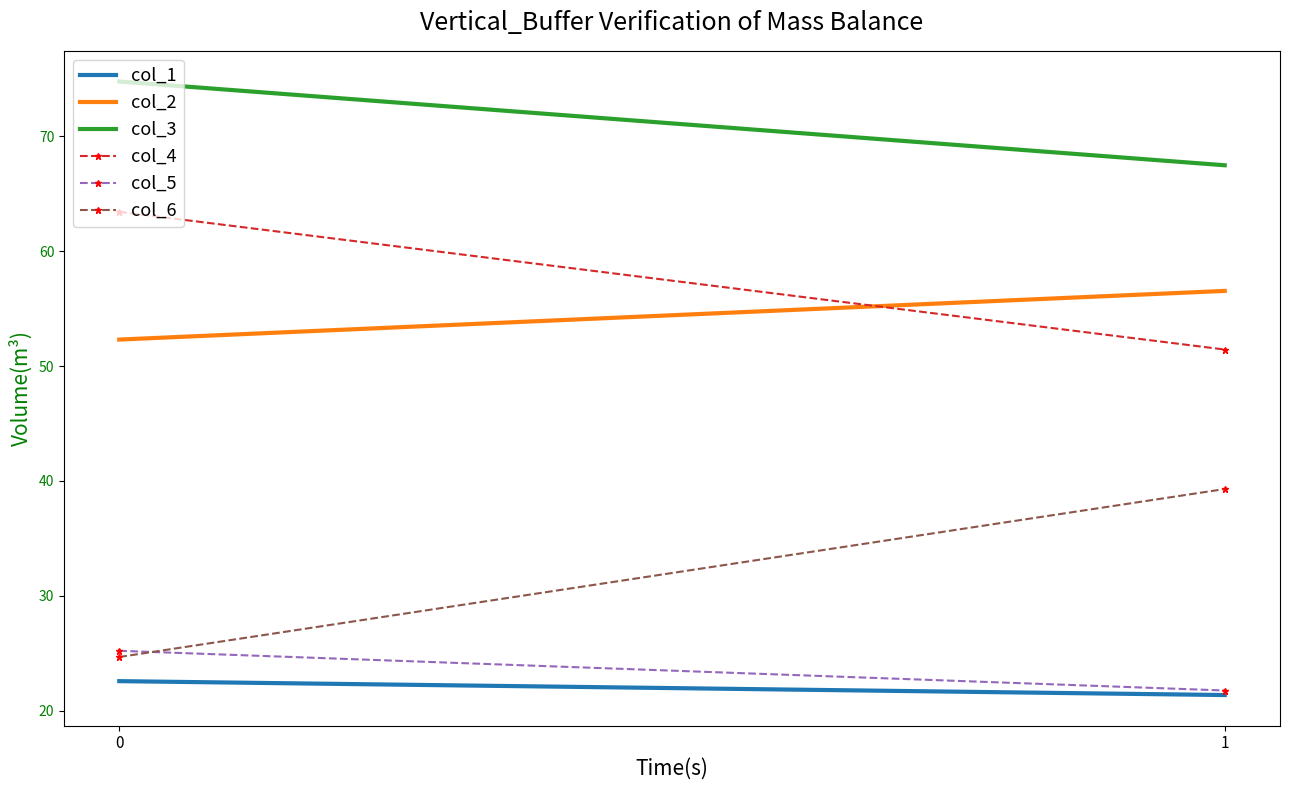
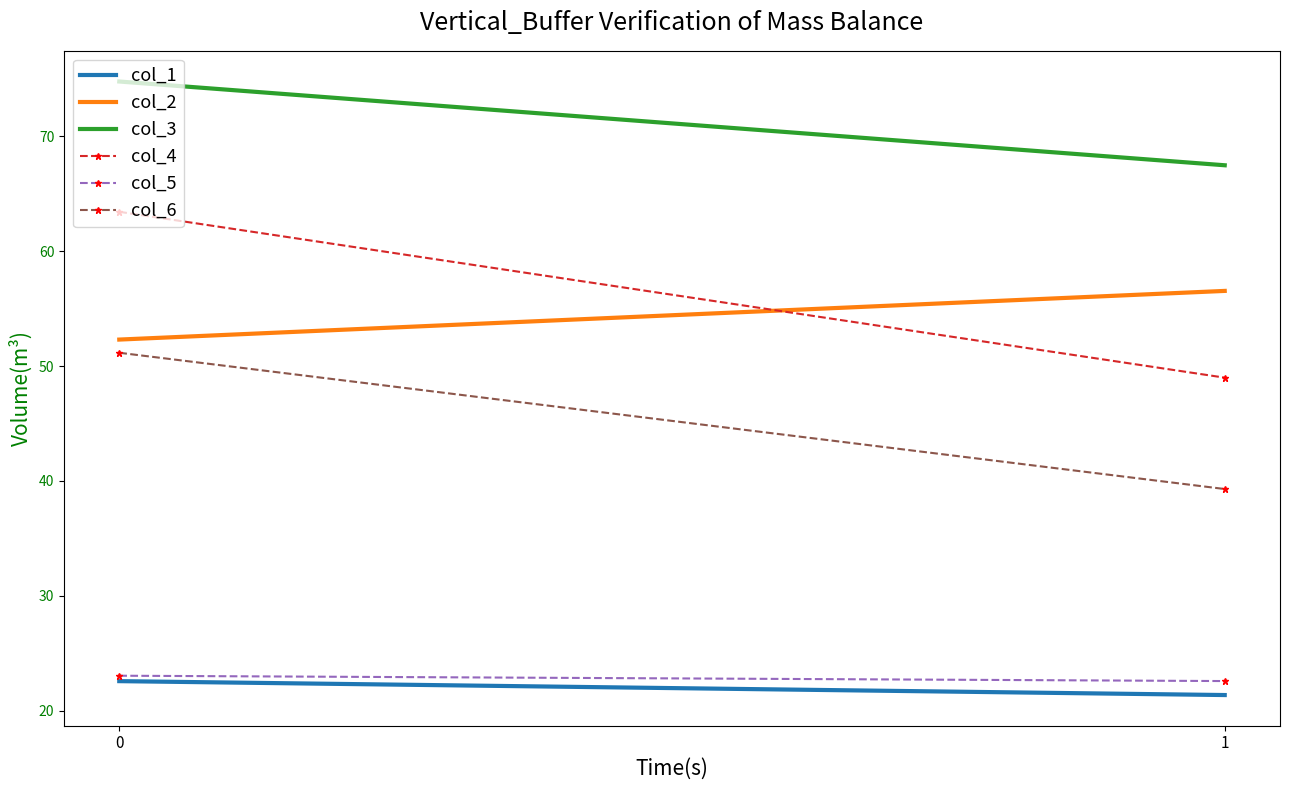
col_5, 0: 25.2 -> 23.0
col_6, 0: 24.7 -> 51.2
col_4, 1: 51.4 -> 49.0
col_5, 1: 21.8 -> 22.6
